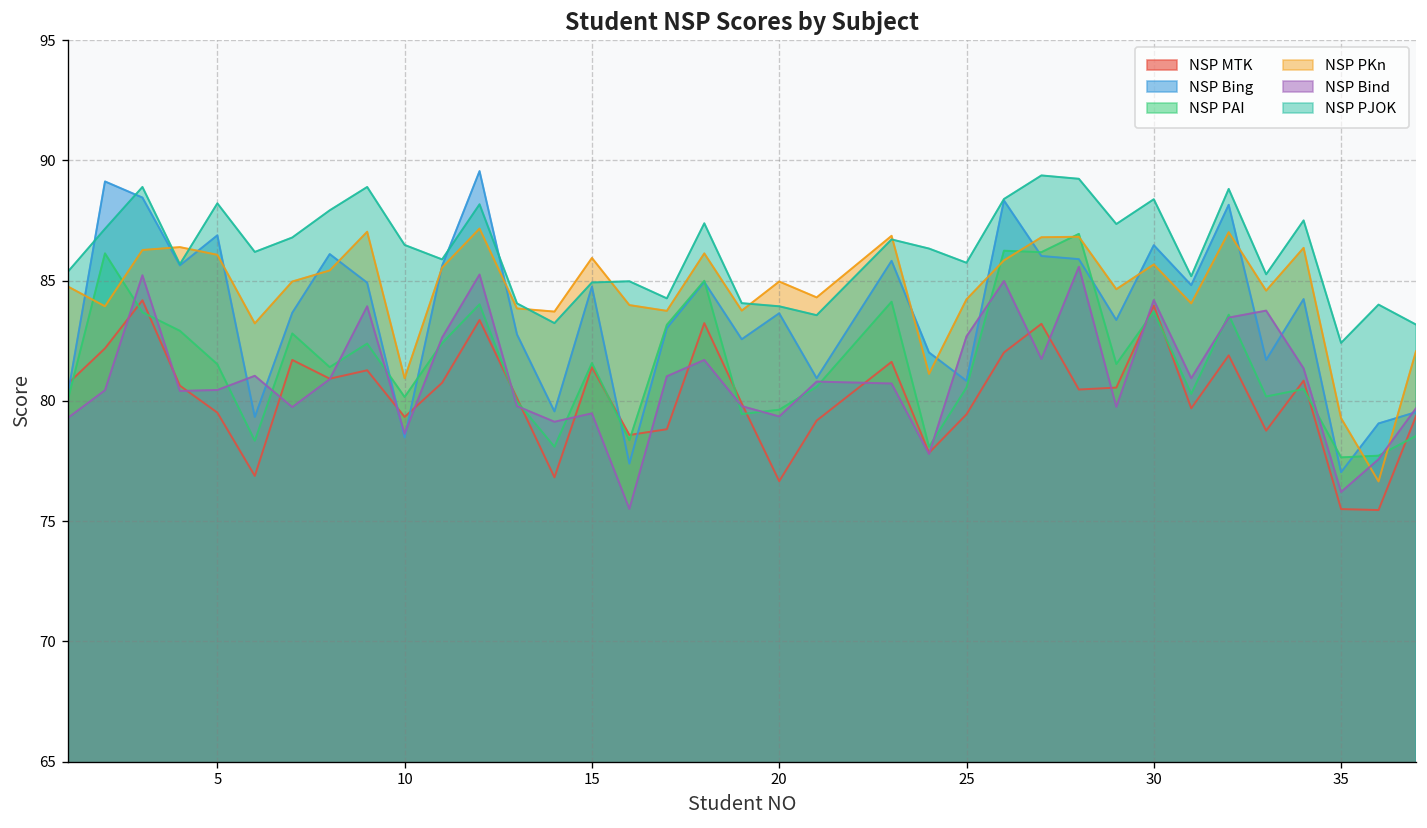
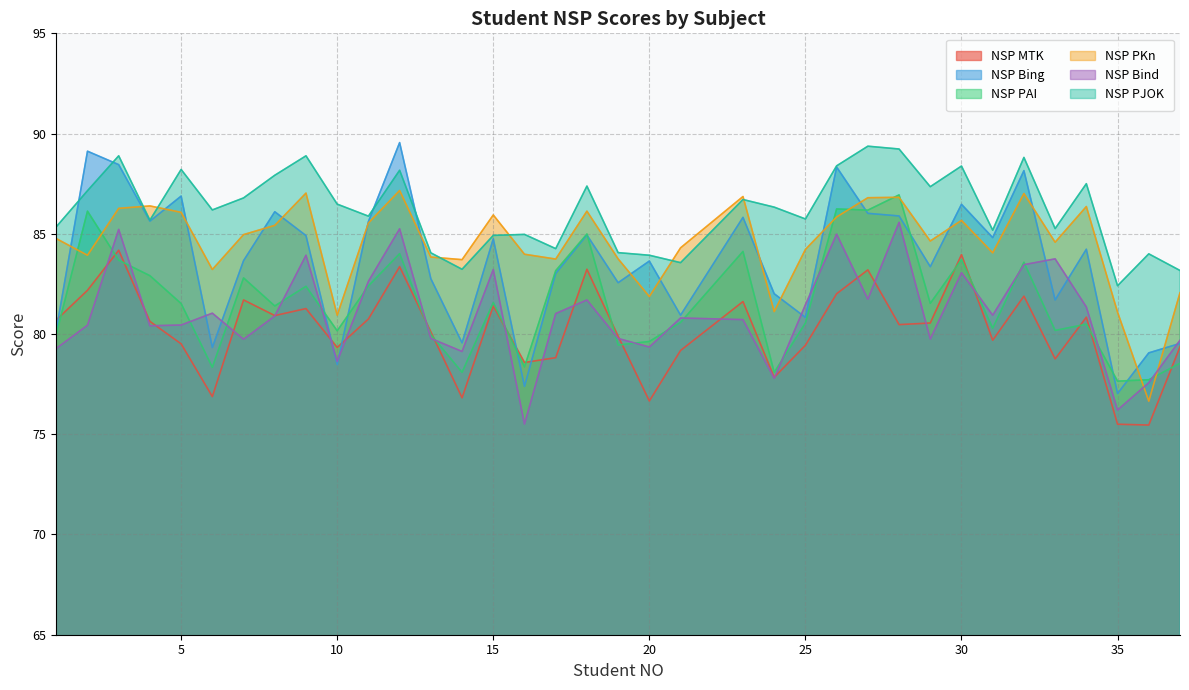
NSP Bind, 15: 79.5 -> 83.2
NSP PKn, 20: 85.0 -> 81.9
NSP Bind, 25: 82.7 -> 81.5
NSP Bind, 30: 84.2 -> 83.1
NSP PKn, 35: 79.3 -> 81.1
